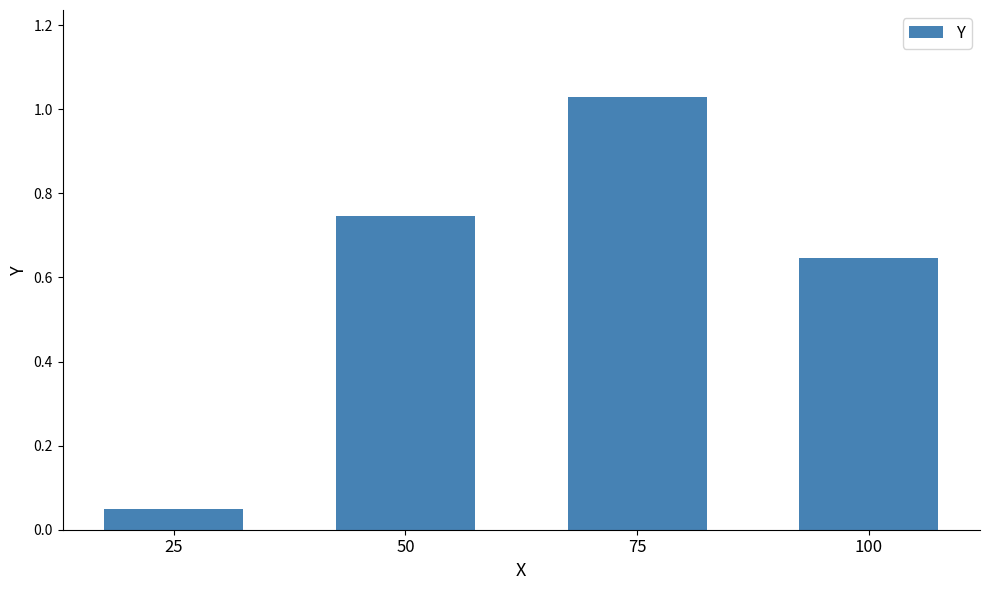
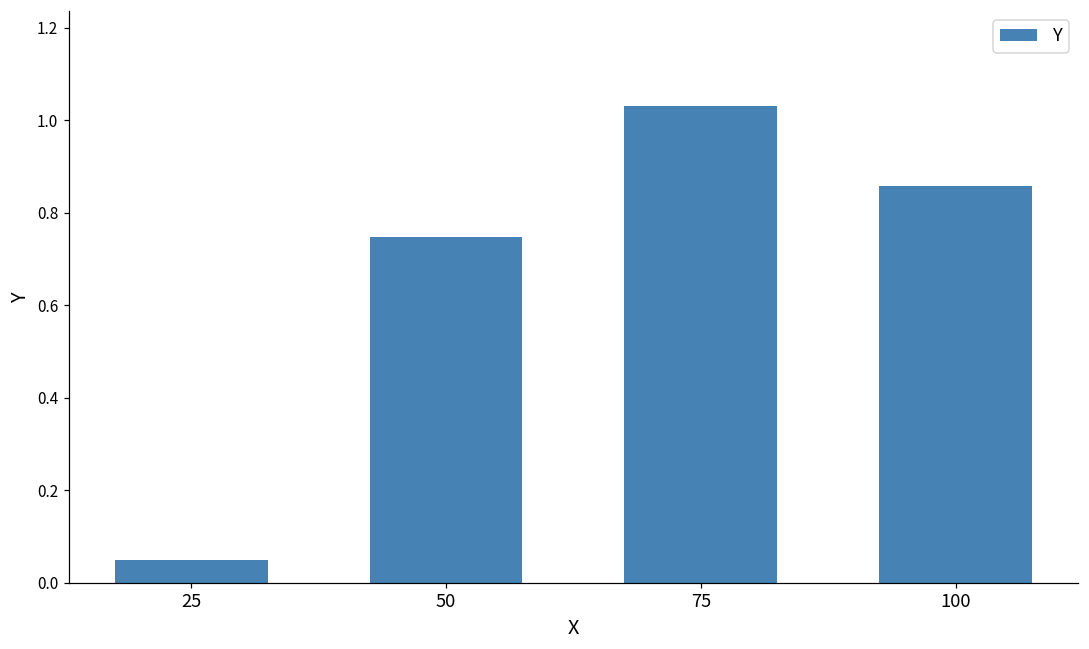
100: 0.65 -> 0.86
